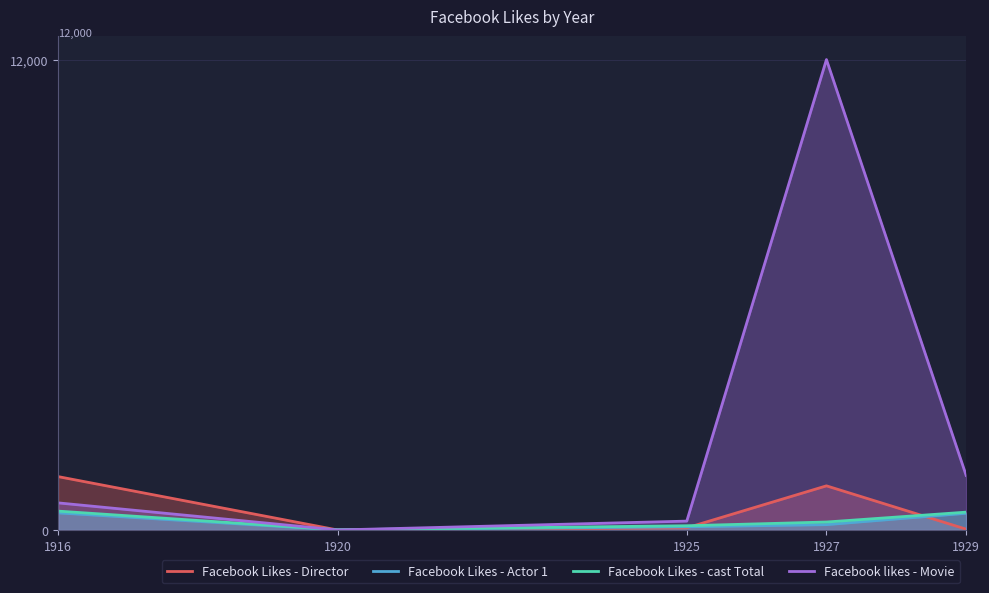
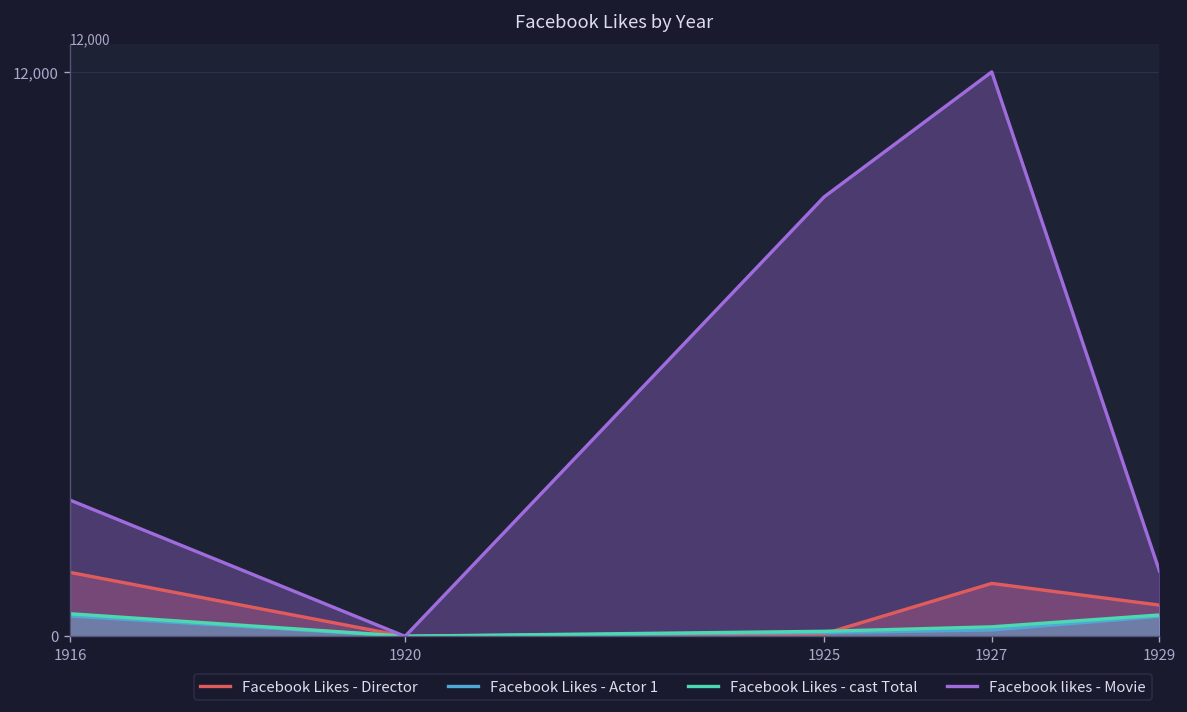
Facebook likes - Movie, 1916: 700 -> 2,900
Facebook likes - Movie, 1925: 200 -> 9,300
Facebook Likes - Director, 1929: 0 -> 700
